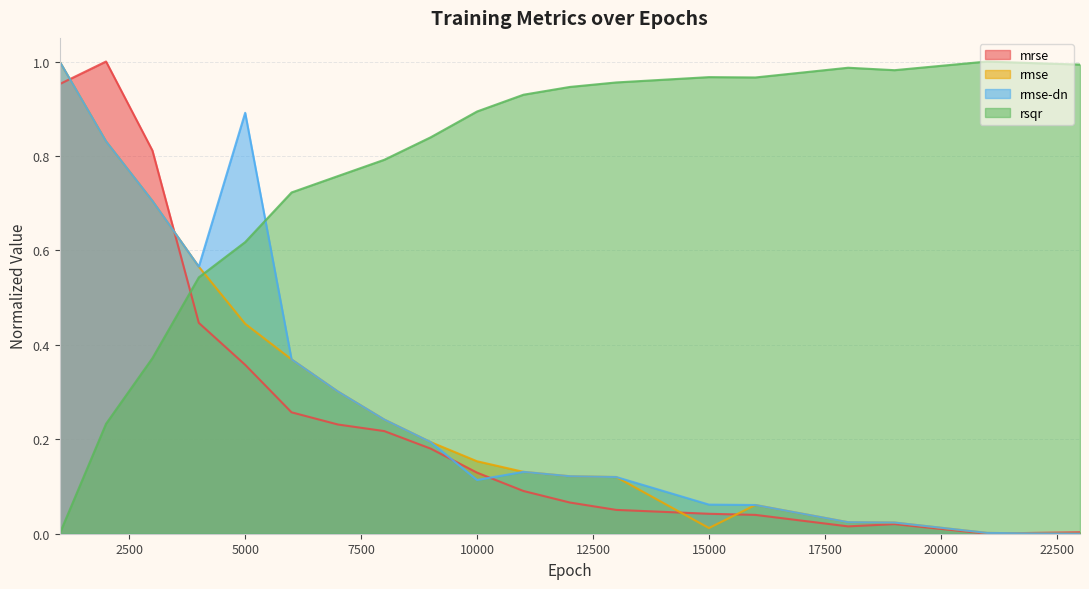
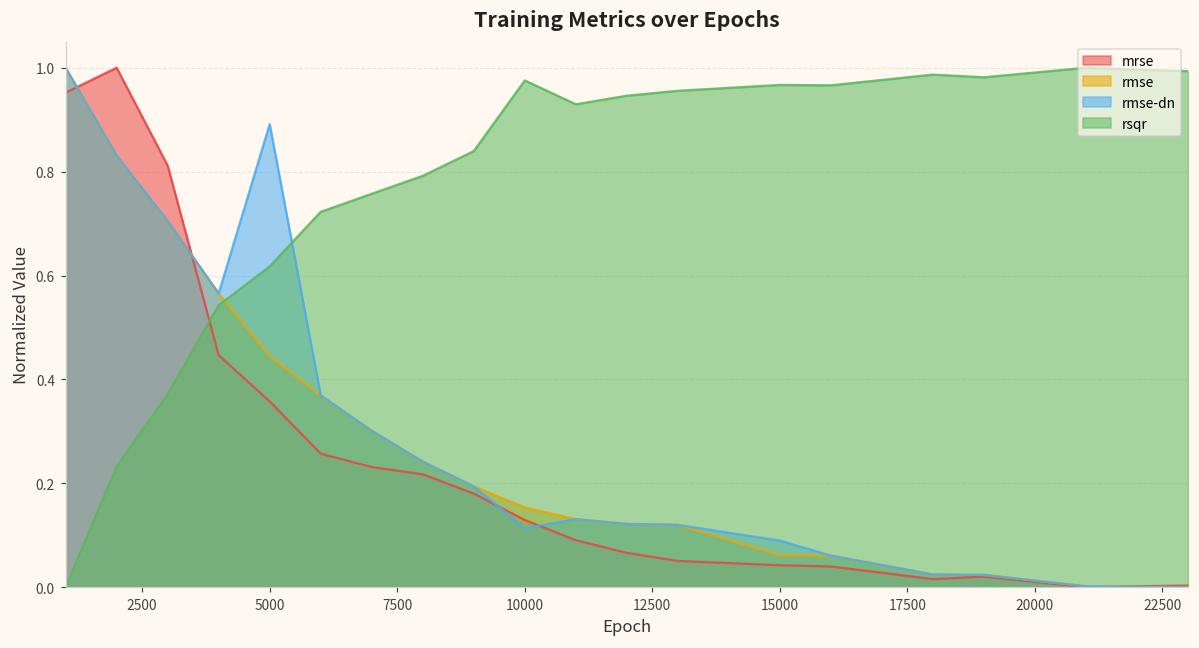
rsqr, 10000: 0.89 -> 0.98
rmse, 15000: 0.01 -> 0.06
rmse-dn, 15000: 0.06 -> 0.09
